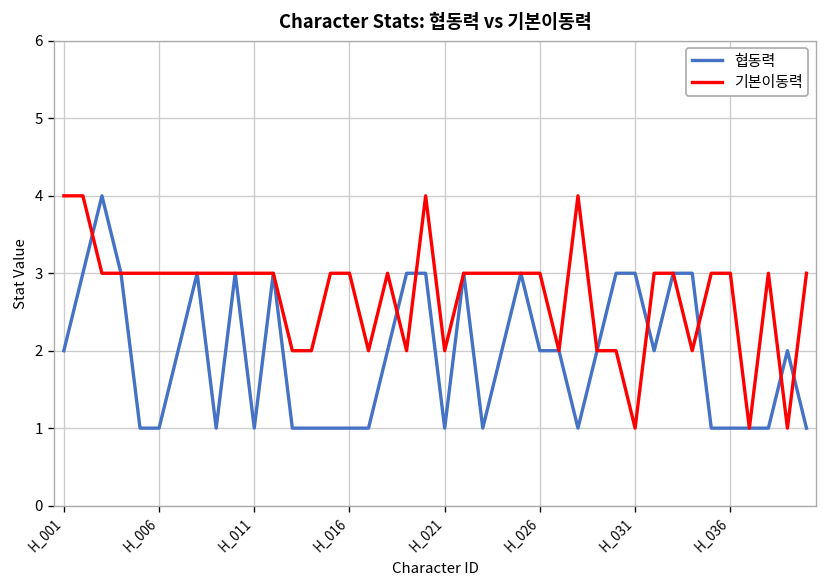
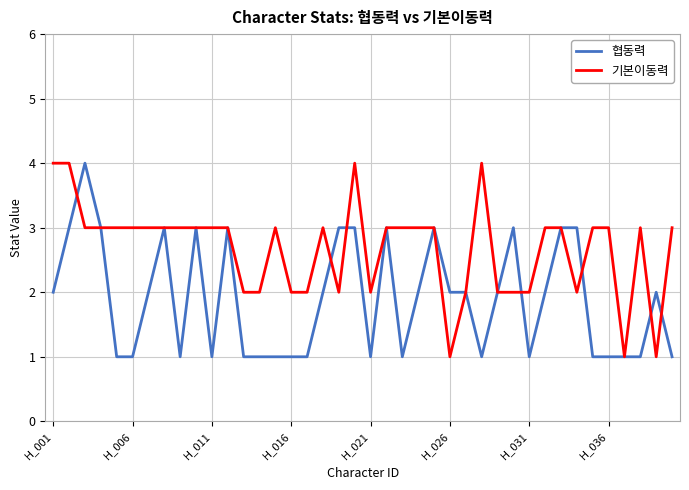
기본이동력, H_016: 3 -> 2
기본이동력, H_026: 3 -> 1
협동력, H_031: 3 -> 1
기본이동력, H_031: 1 -> 2
